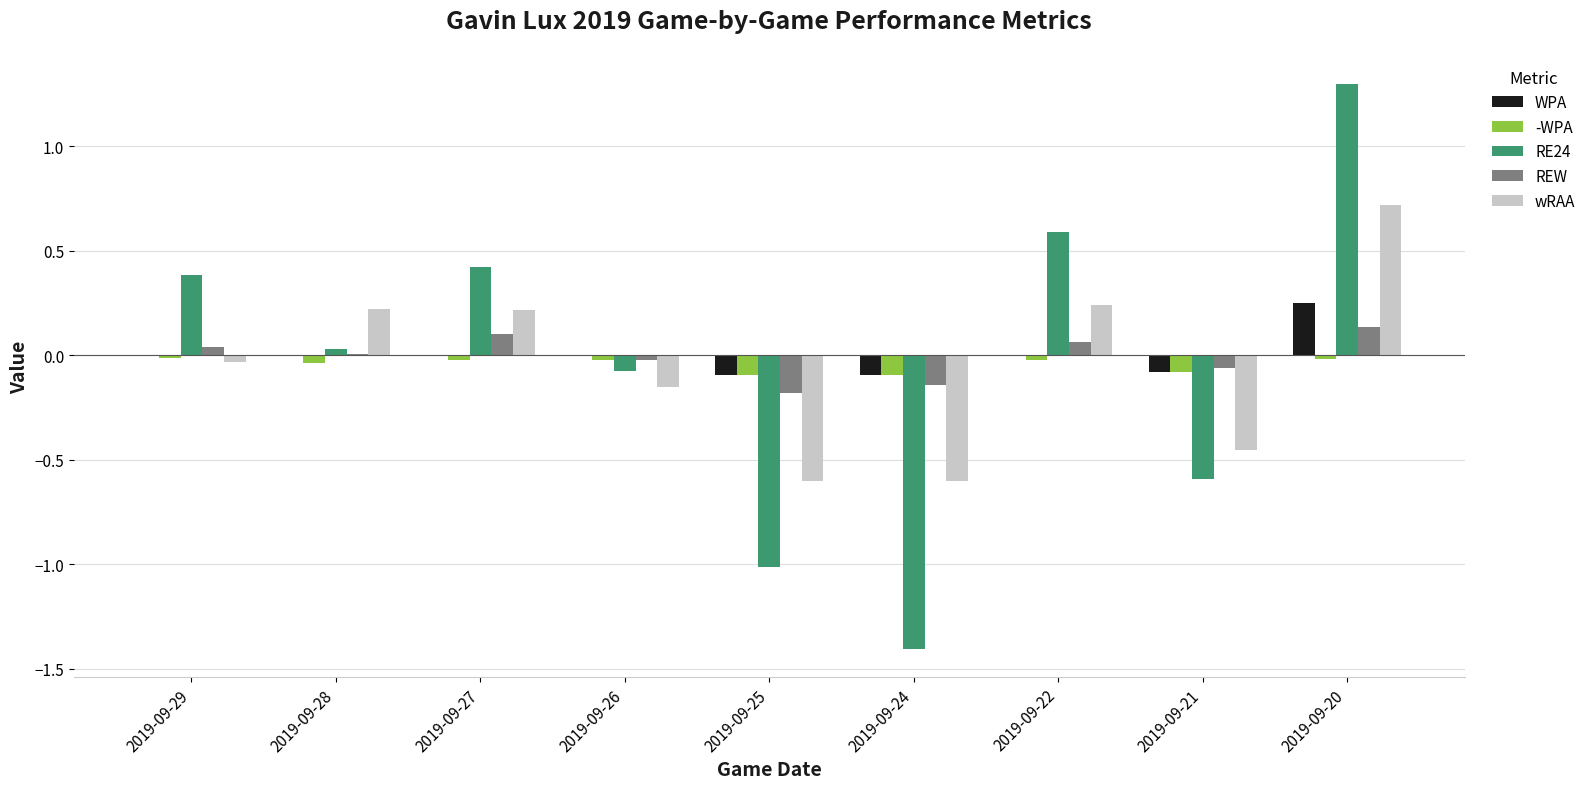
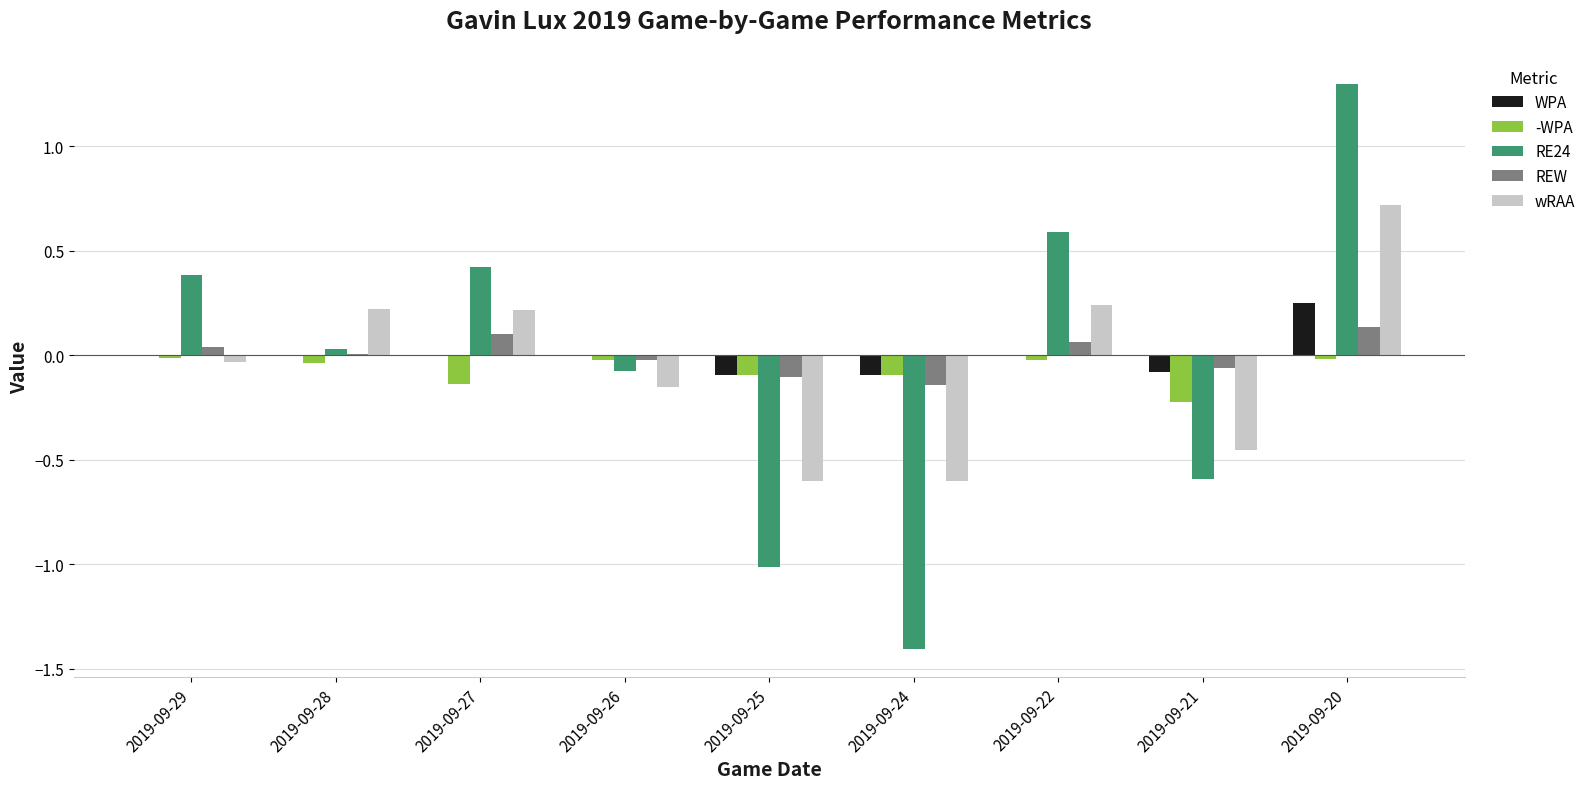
-WPA, 2019-09-27: -0.02 -> -0.14
REW, 2019-09-25: -0.18 -> -0.10
-WPA, 2019-09-21: -0.08 -> -0.23
